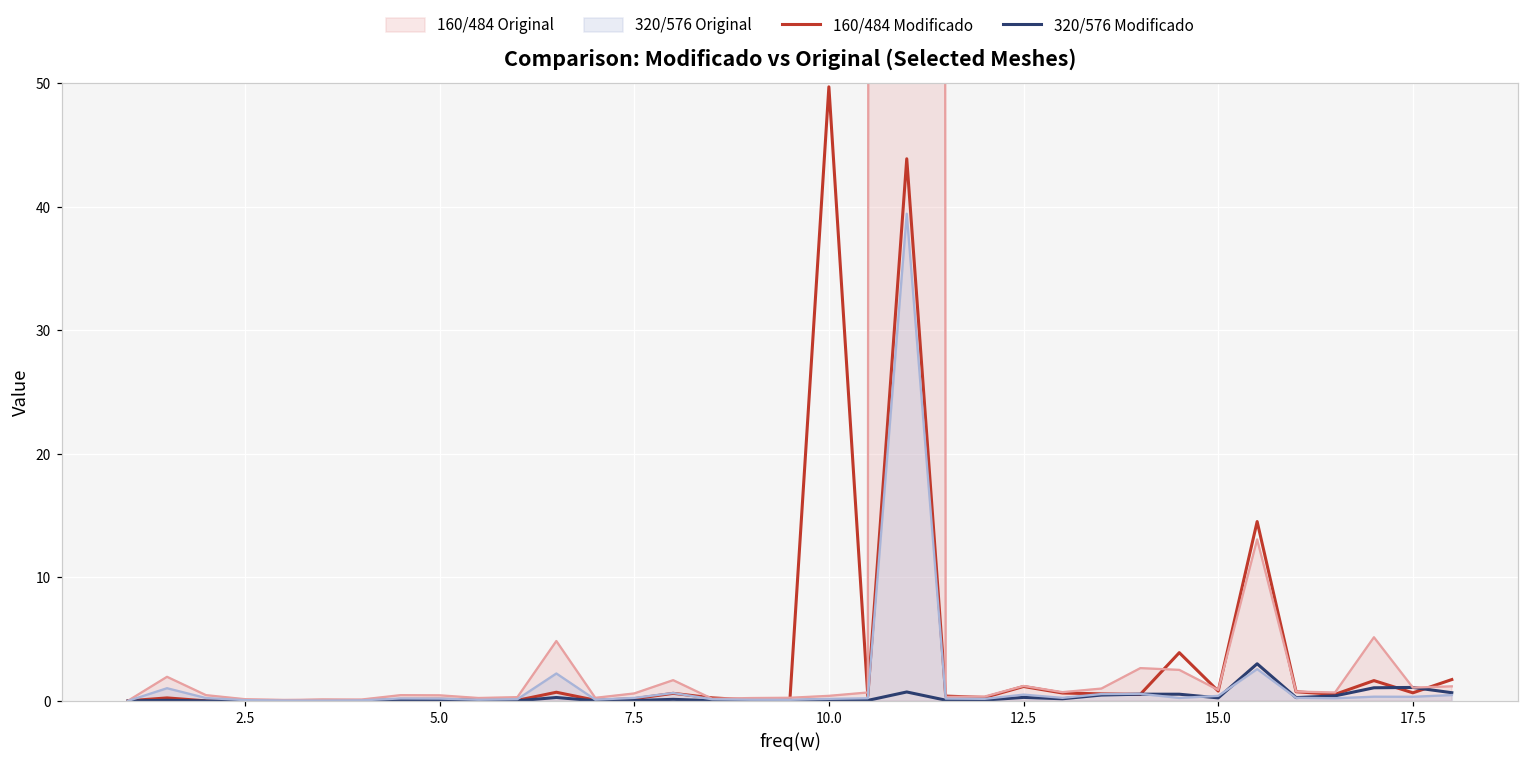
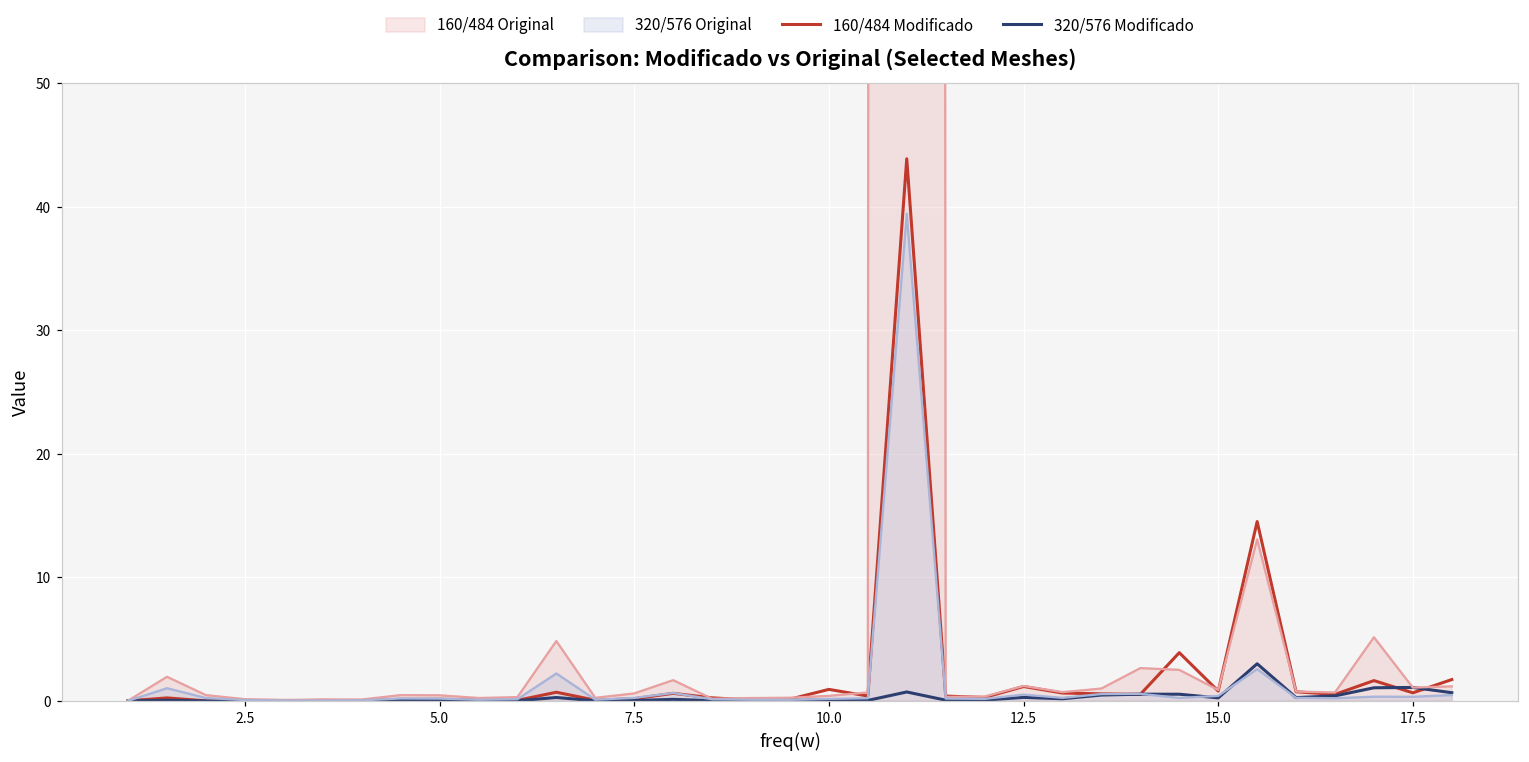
160/484 Modificado, 10.0: 49.7 -> 0.9
